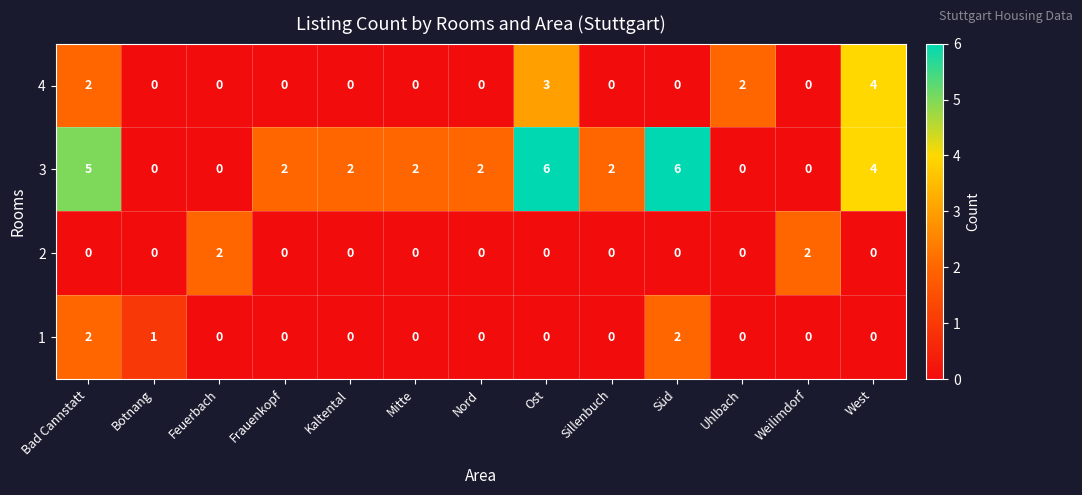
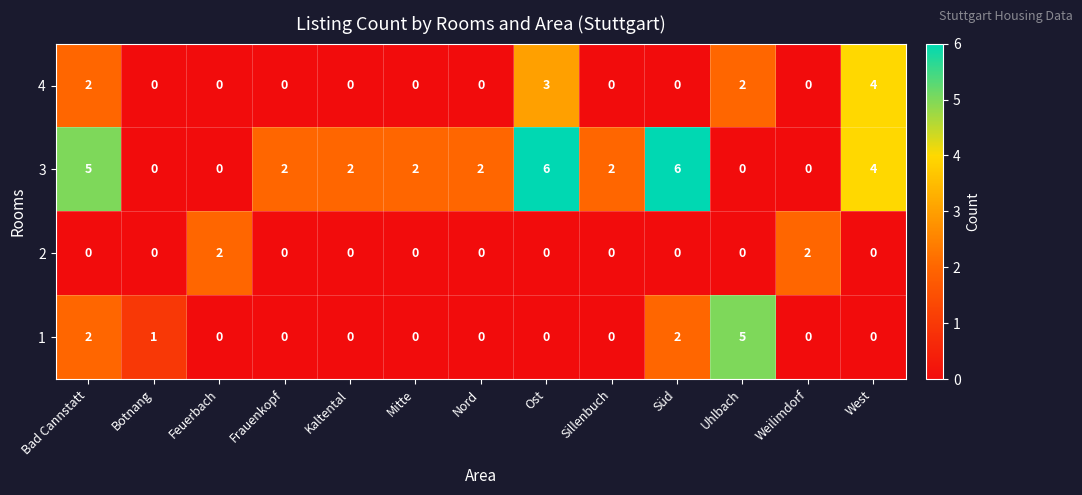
1, Uhlbach: 0 -> 5
